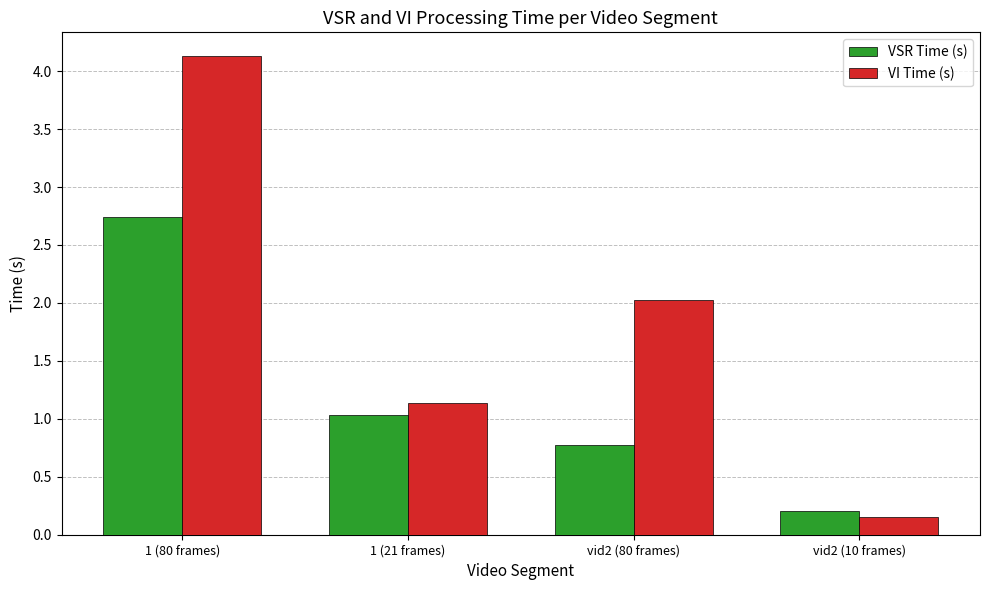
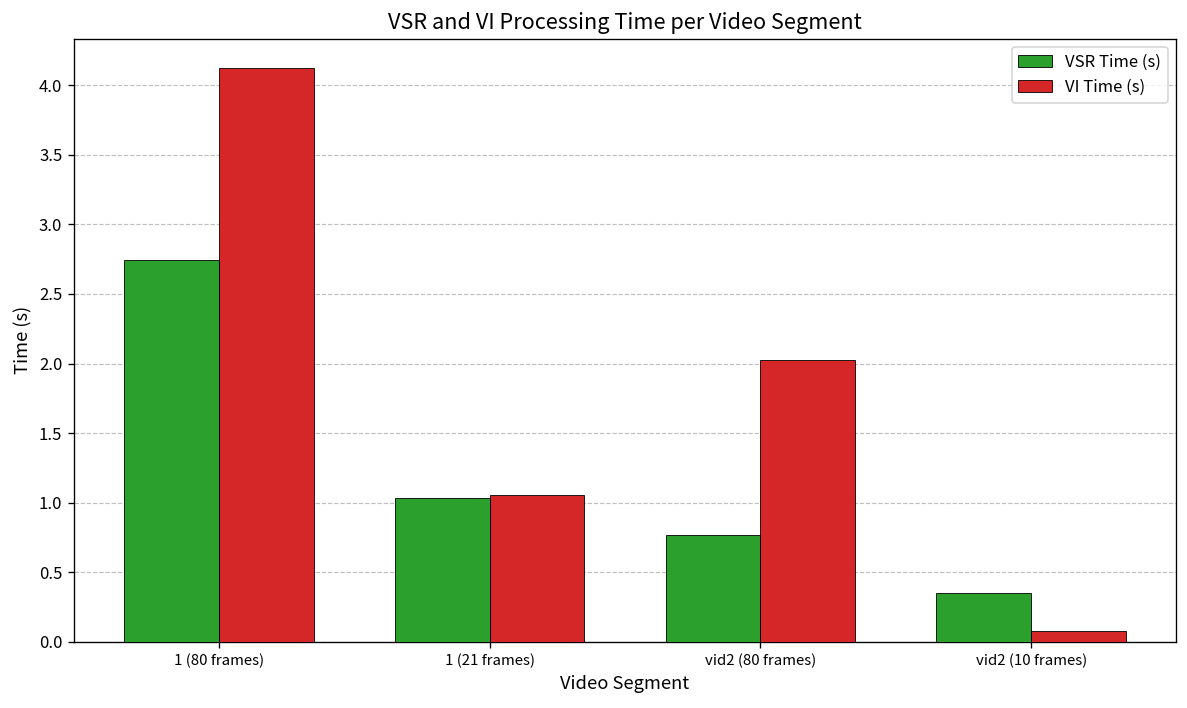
VI Time (s), 1 (21 frames): 1.14 -> 1.06
VSR Time (s), vid2 (10 frames): 0.21 -> 0.35
VI Time (s), vid2 (10 frames): 0.15 -> 0.08
